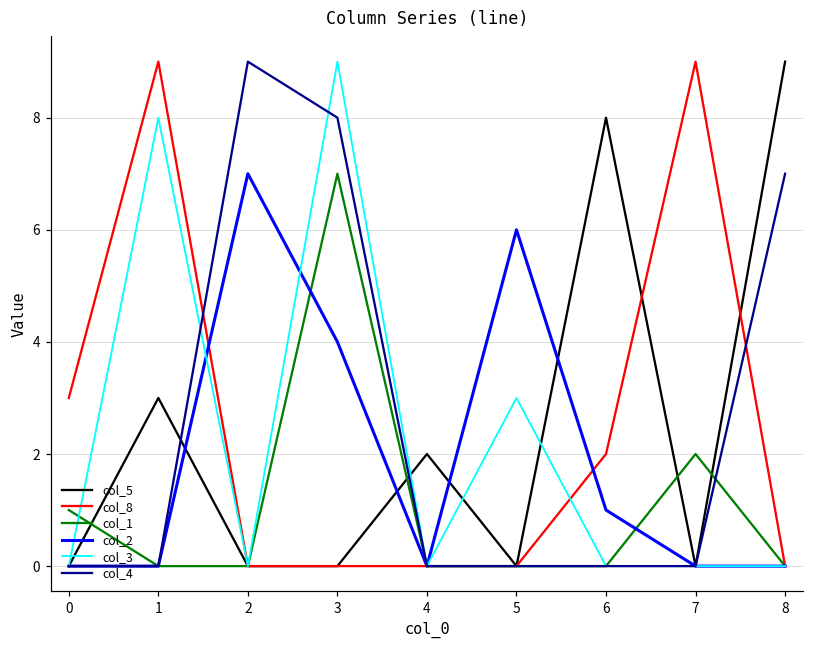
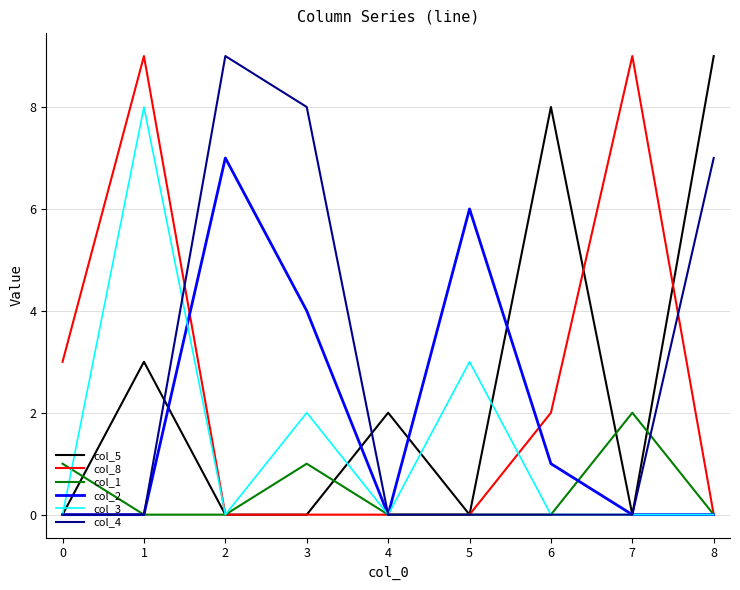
col_1, 3: 7 -> 1
col_3, 3: 9 -> 2
